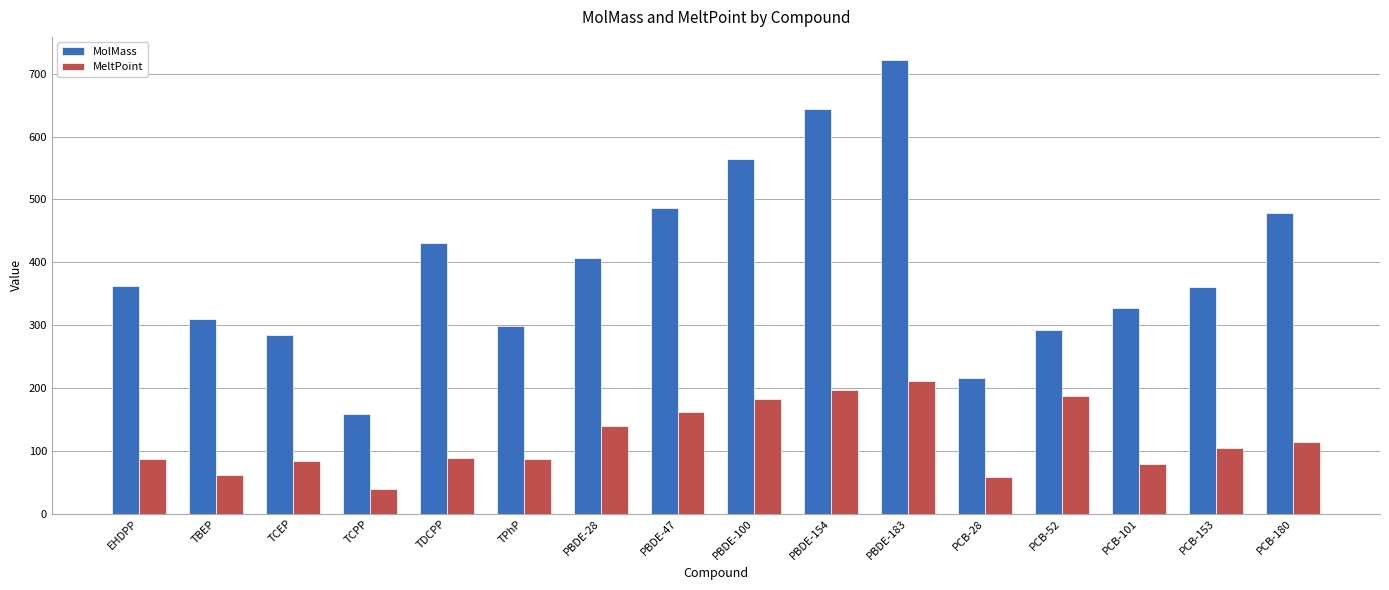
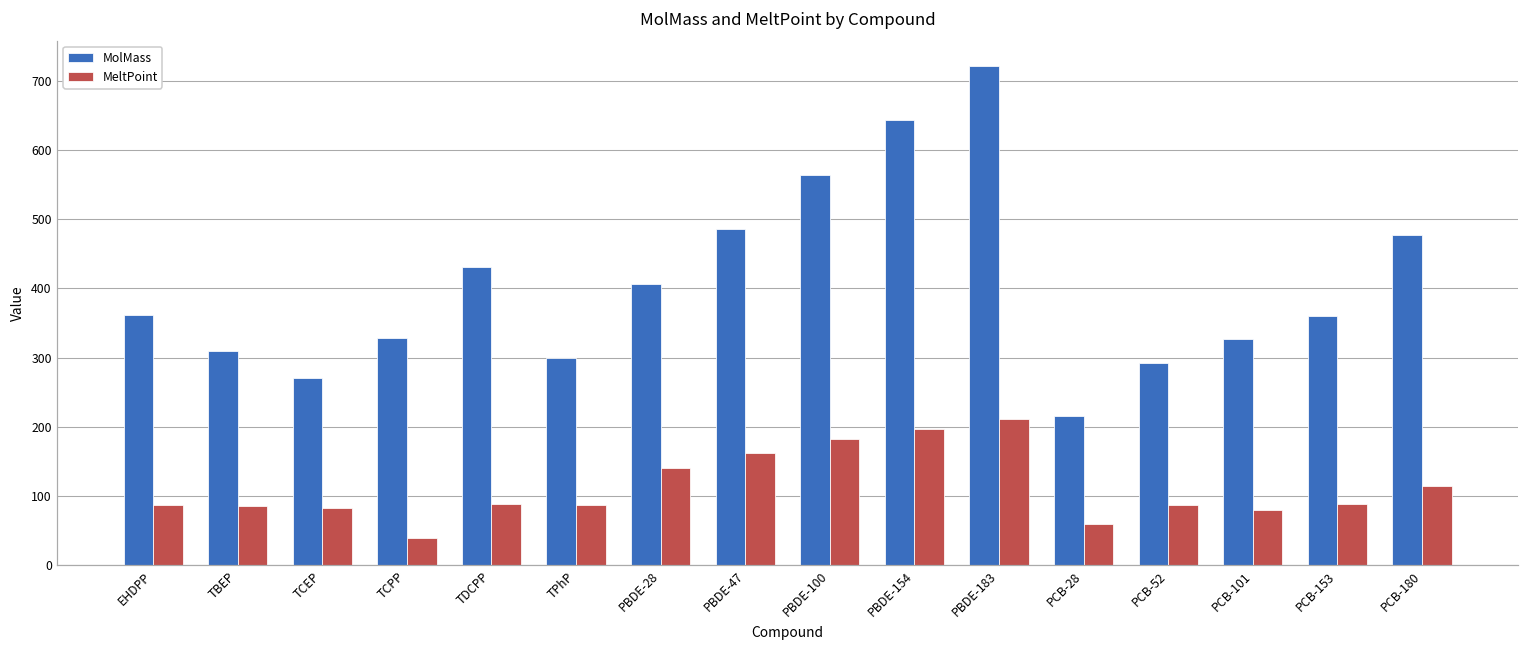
MeltPoint, TBEP: 60 -> 90
MolMass, TCEP: 290 -> 270
MolMass, TCPP: 160 -> 330
MeltPoint, PCB-52: 190 -> 90
MeltPoint, PCB-153: 100 -> 90
